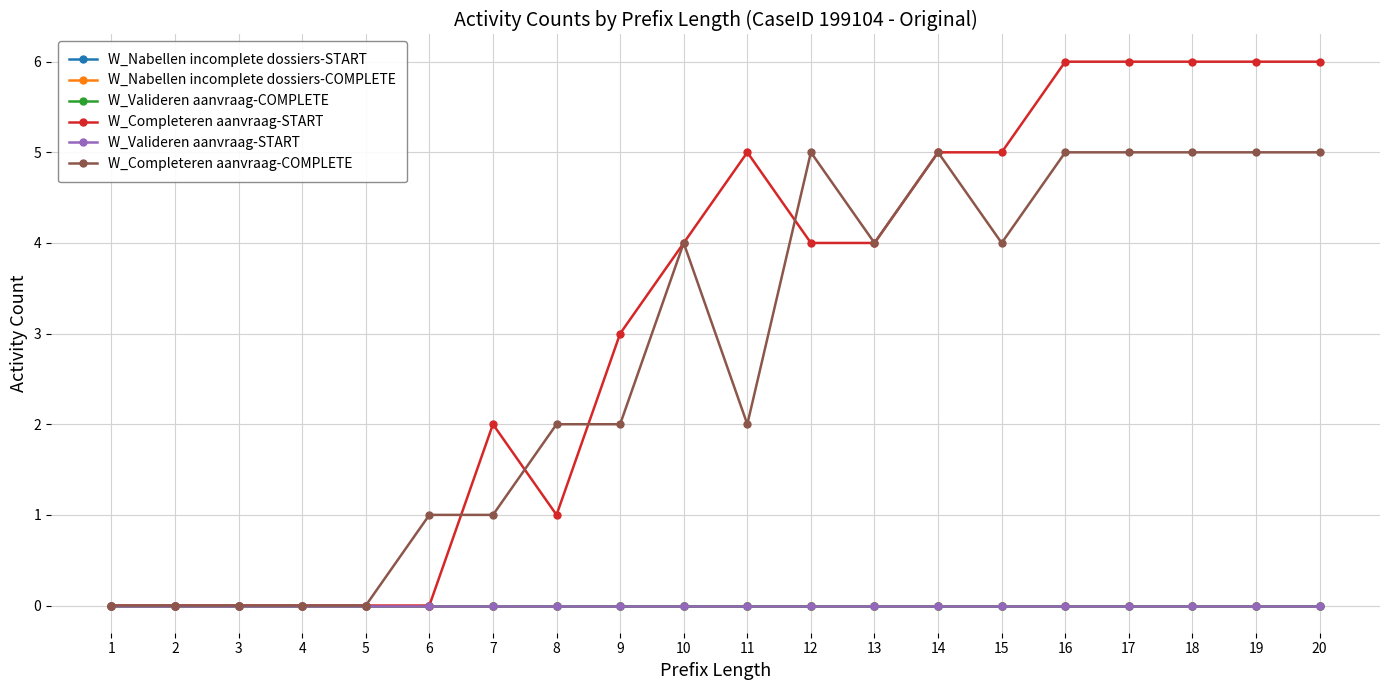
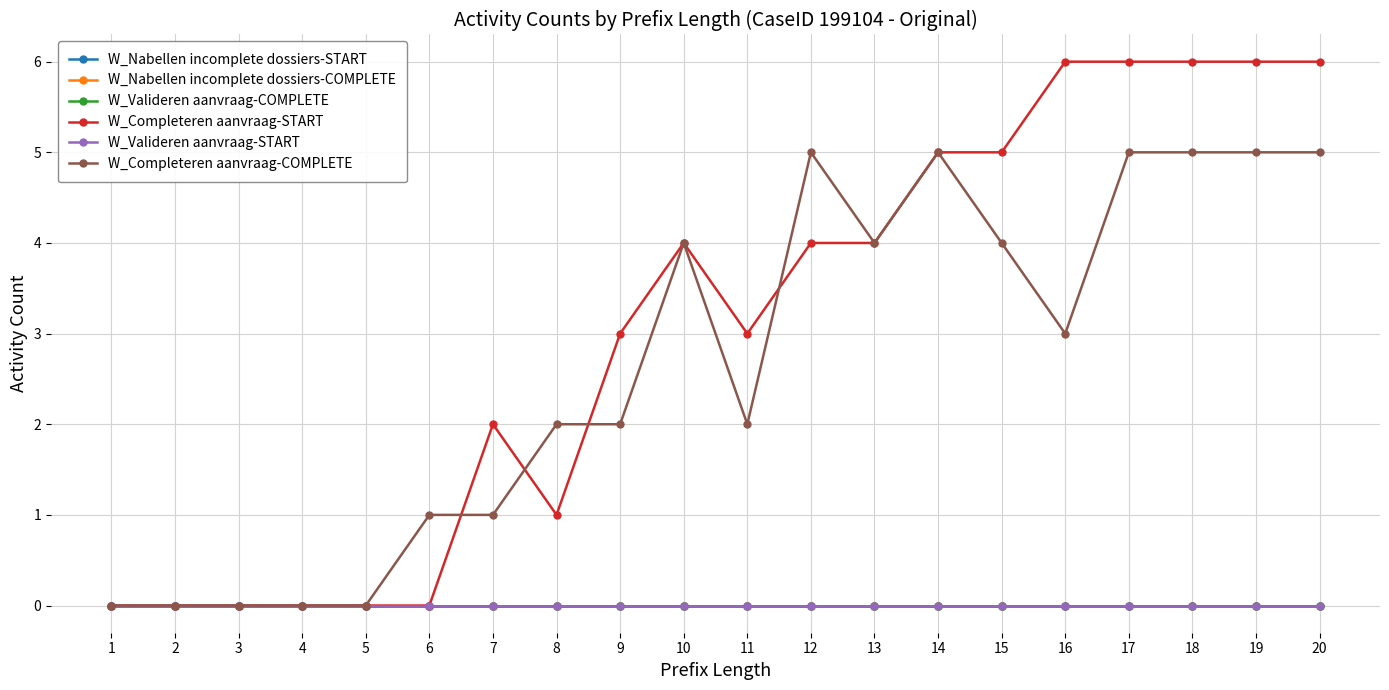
W_Completeren aanvraag-START, 11: 5 -> 3
W_Completeren aanvraag-COMPLETE, 16: 5 -> 3
